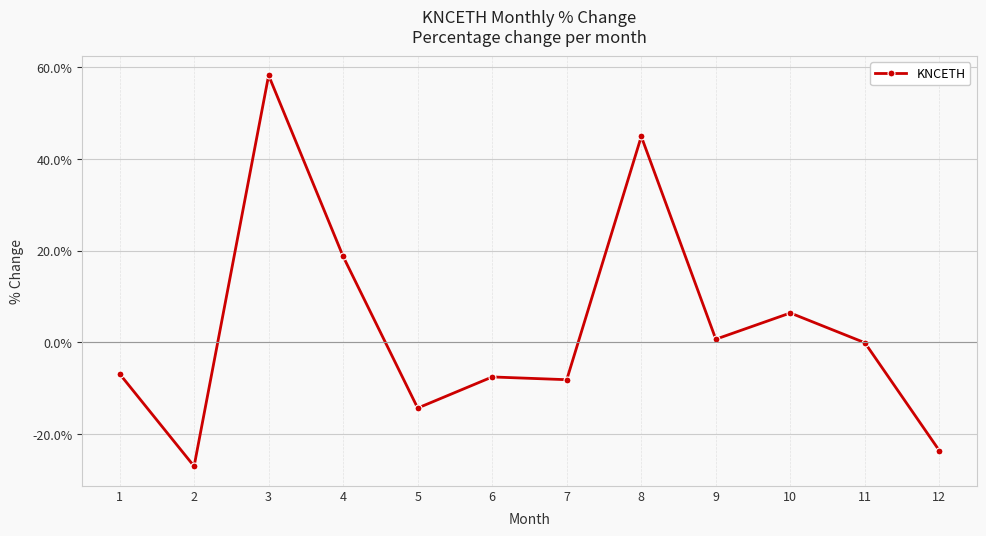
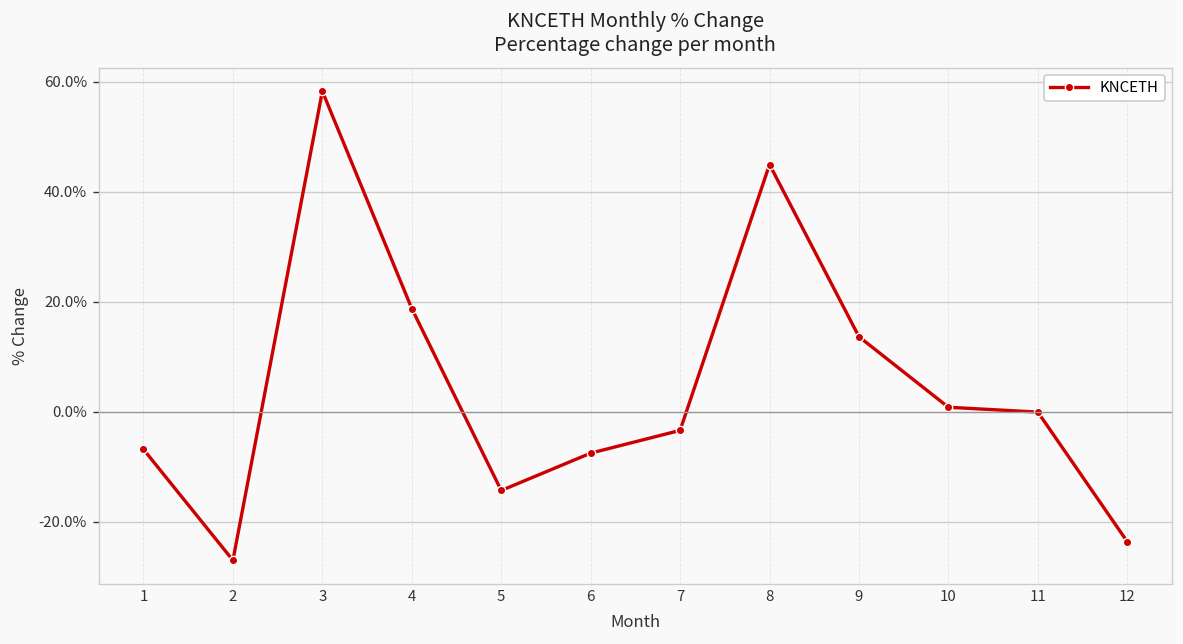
7: -8% -> -3%
9: 1% -> 14%
10: 6% -> 1%
